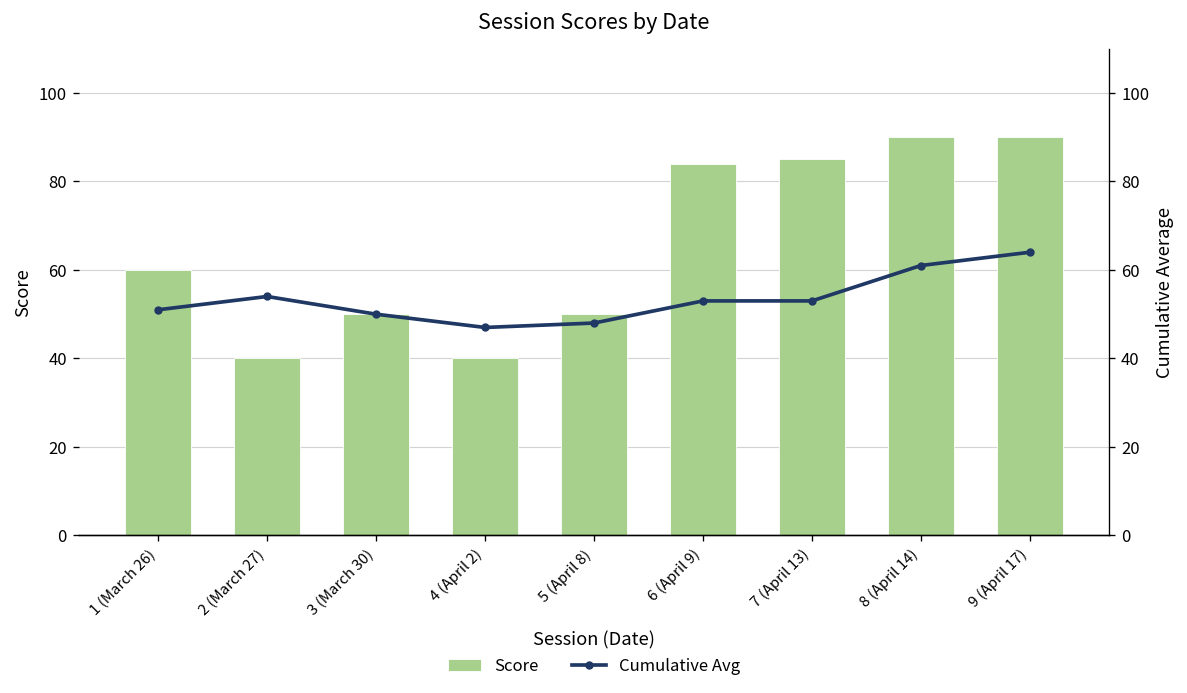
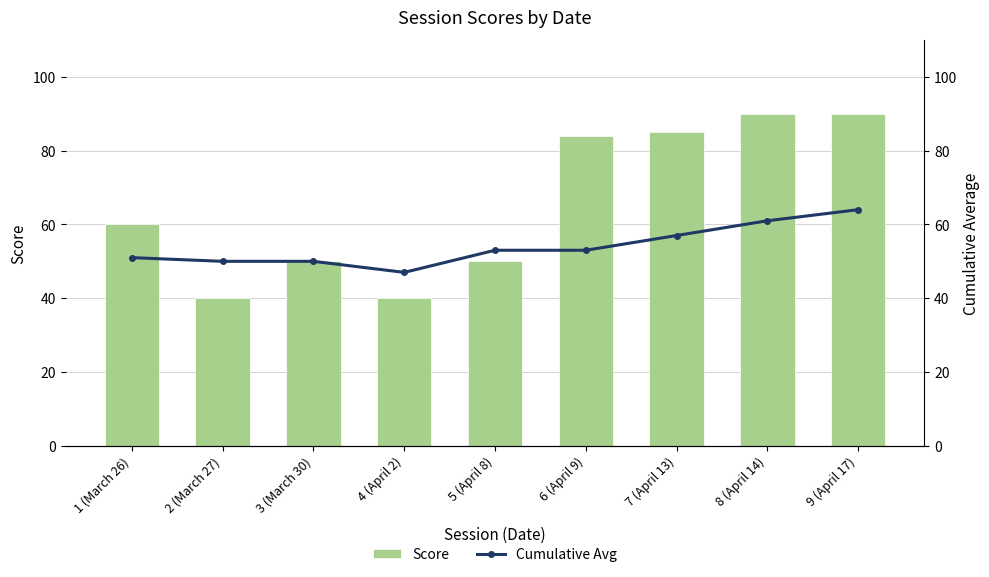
Cumulative Avg, 2 (March 27): 54 -> 50
Cumulative Avg, 5 (April 8): 48 -> 53
Cumulative Avg, 7 (April 13): 53 -> 57
